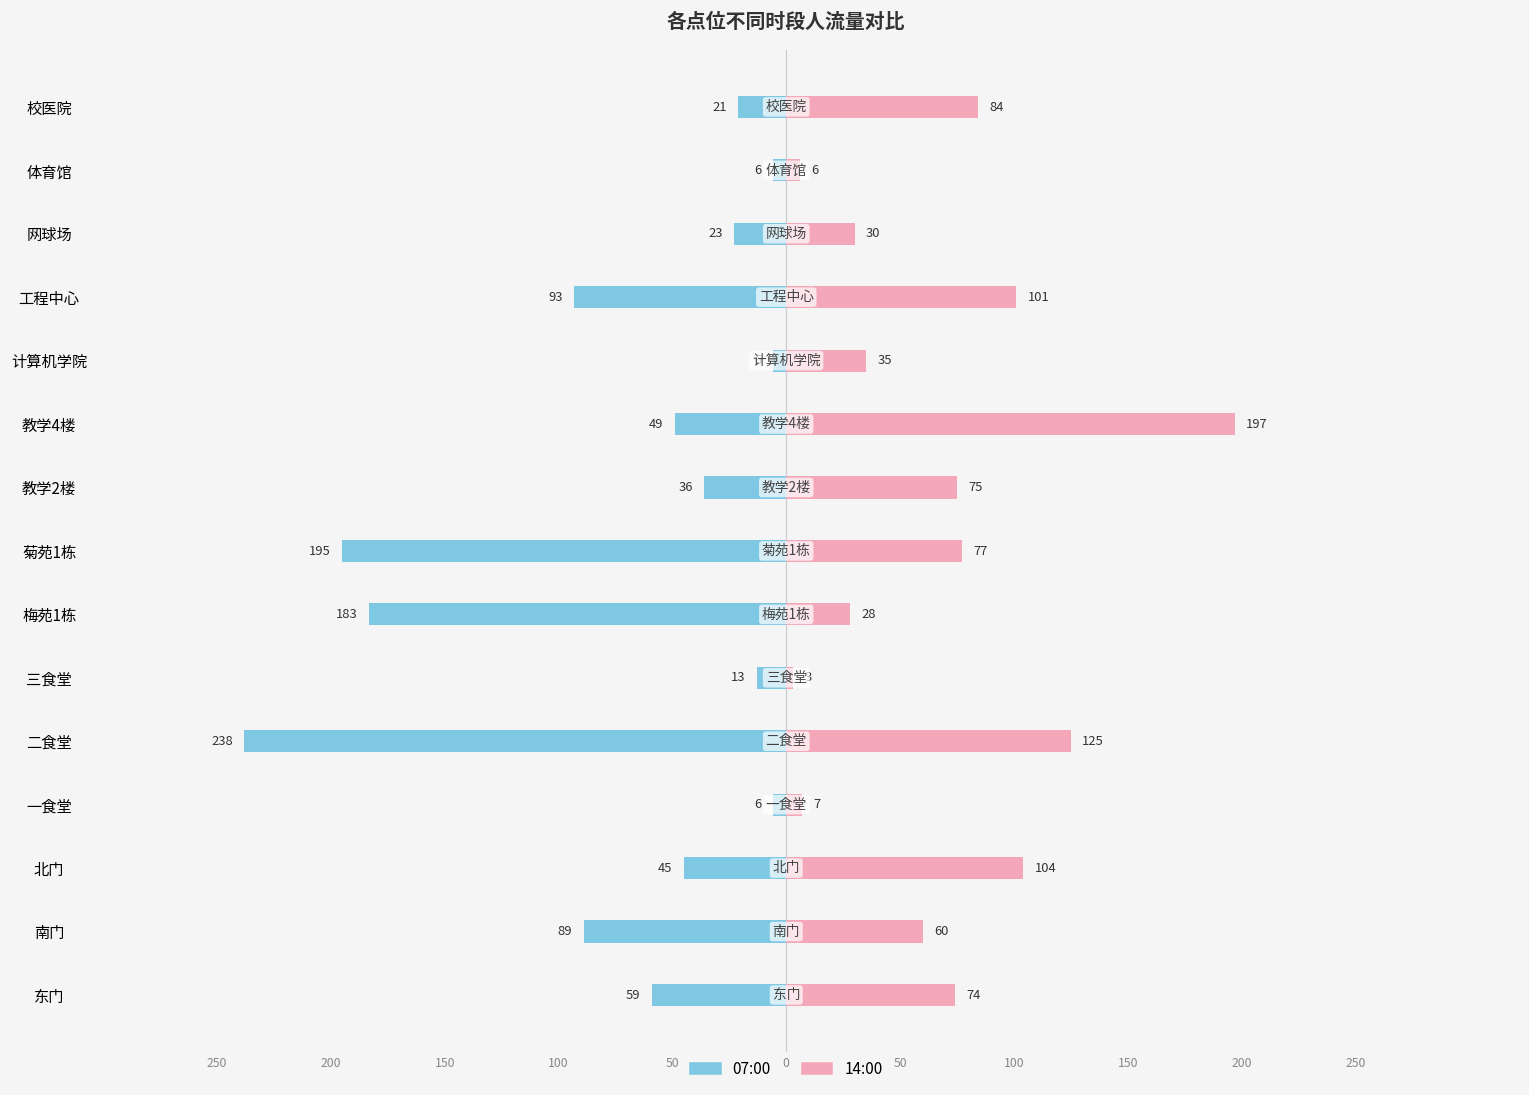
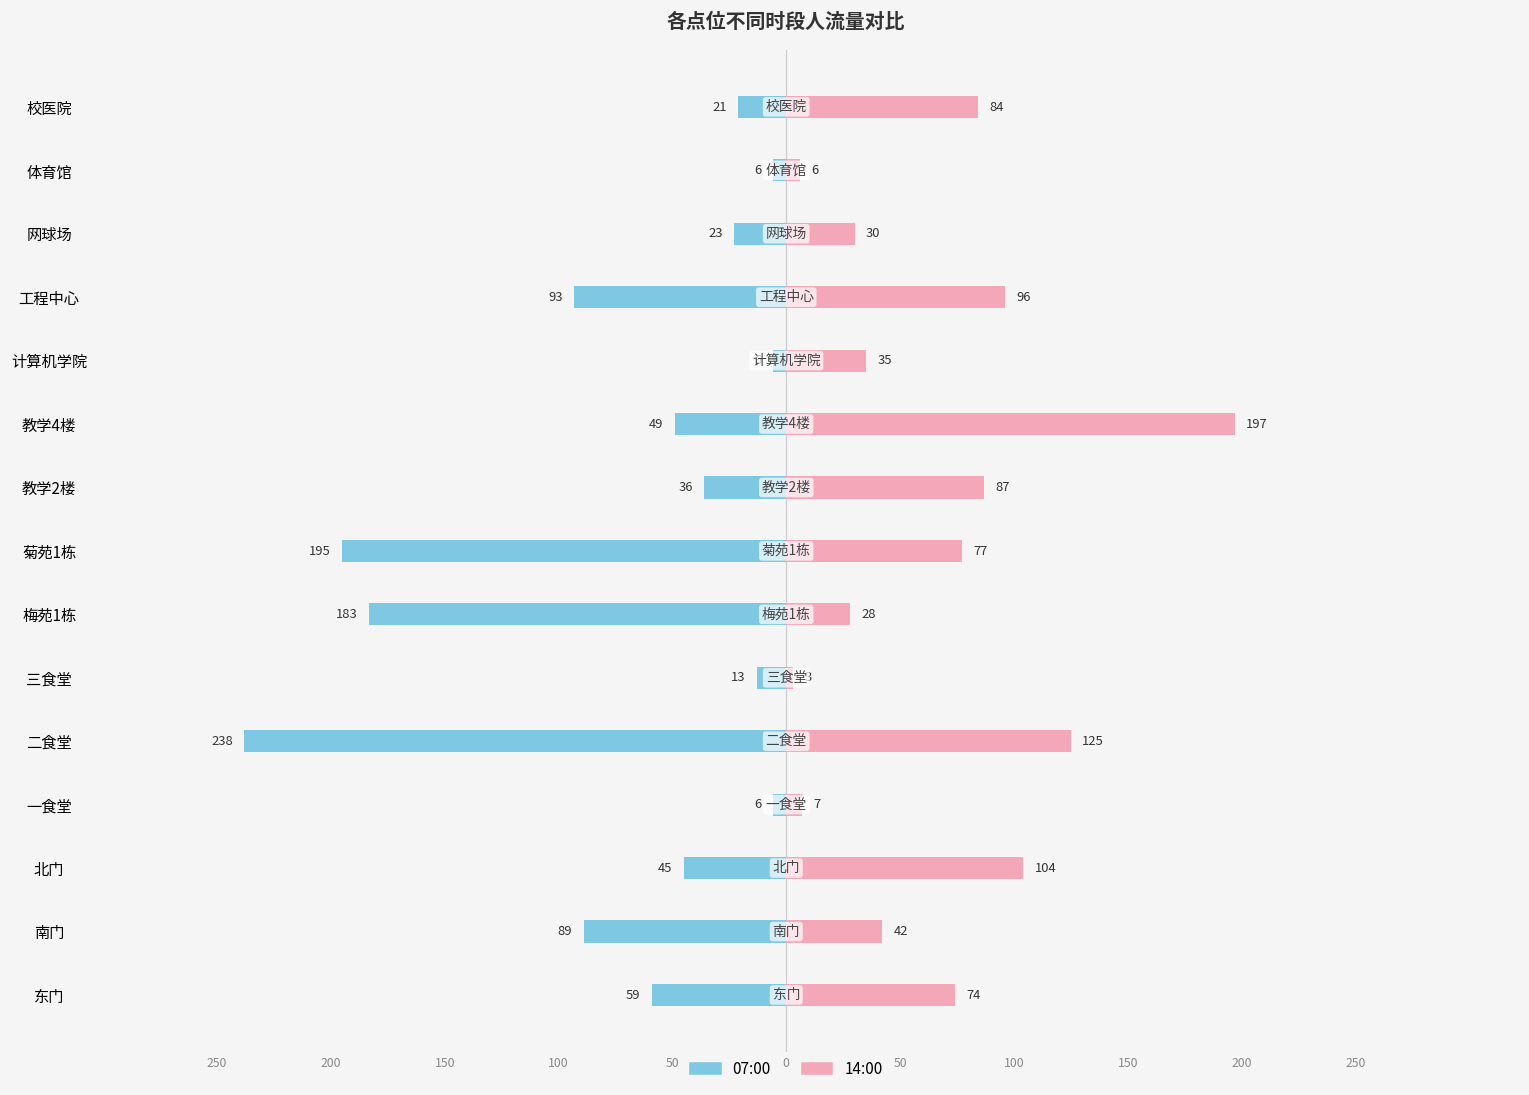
14:00, 工程中心: 101 -> 96
14:00, 教学2楼: 75 -> 87
14:00, 南门: 60 -> 42
